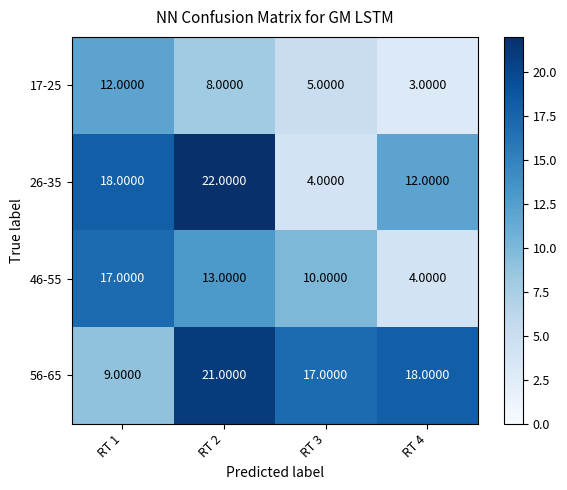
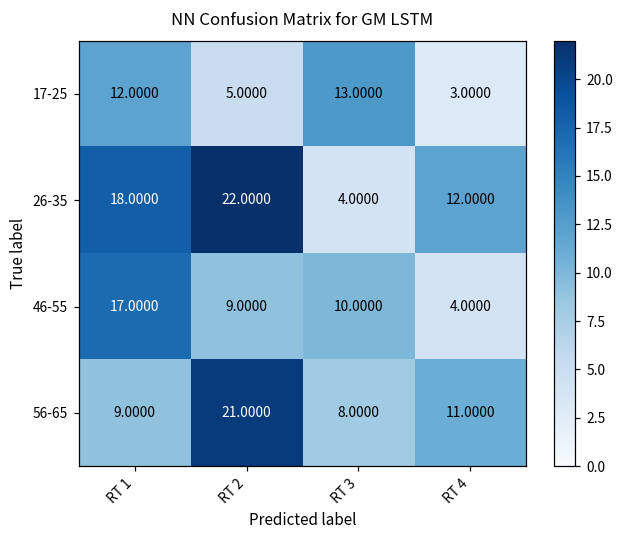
17-25, RT 2: 8.0000 -> 5.0000
17-25, RT 3: 5.0000 -> 13.0000
46-55, RT 2: 13.0000 -> 9.0000
56-65, RT 3: 17.0000 -> 8.0000
56-65, RT 4: 18.0000 -> 11.0000
